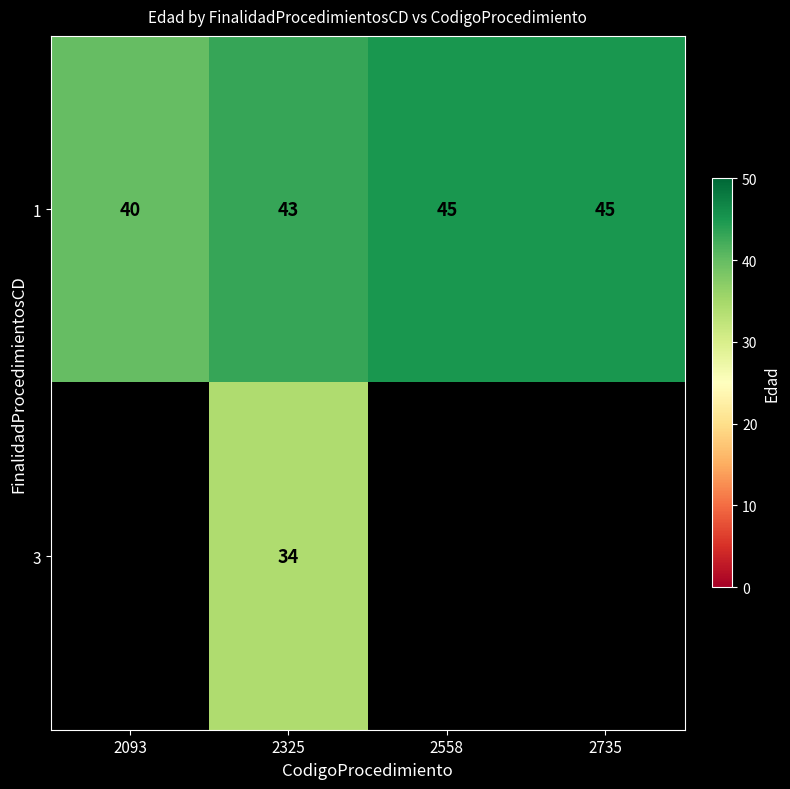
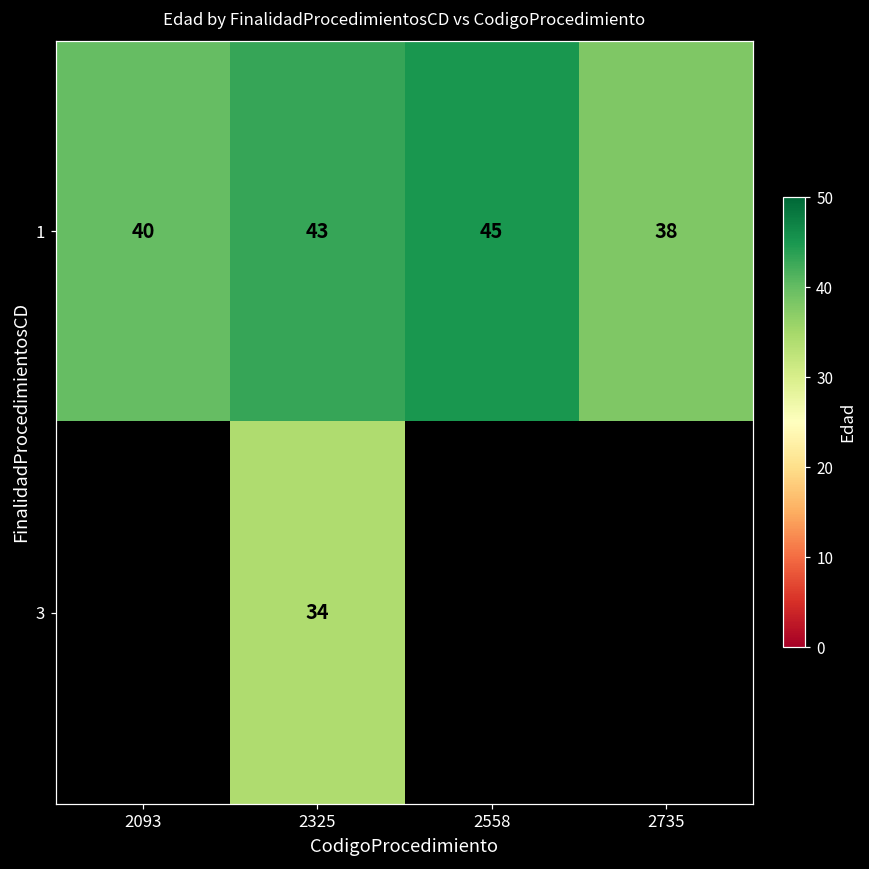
1, 2735: 45 -> 38
